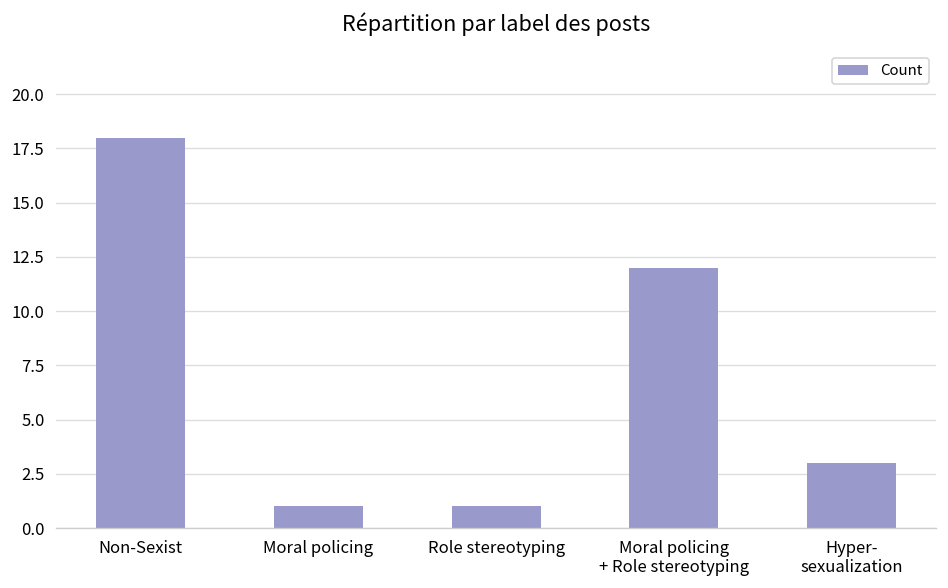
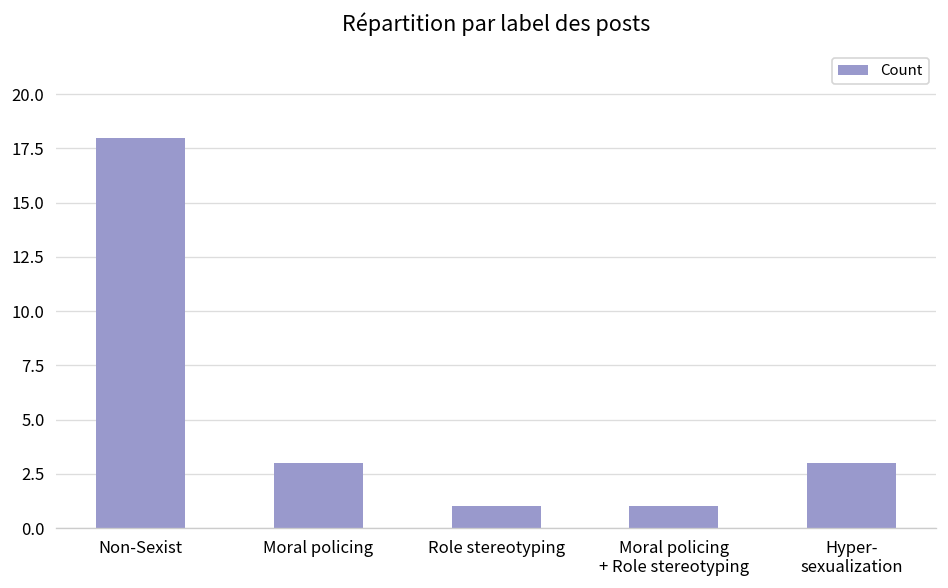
Moral policing: 1 -> 3
Moral policing + Role stereotyping: 12 -> 1
